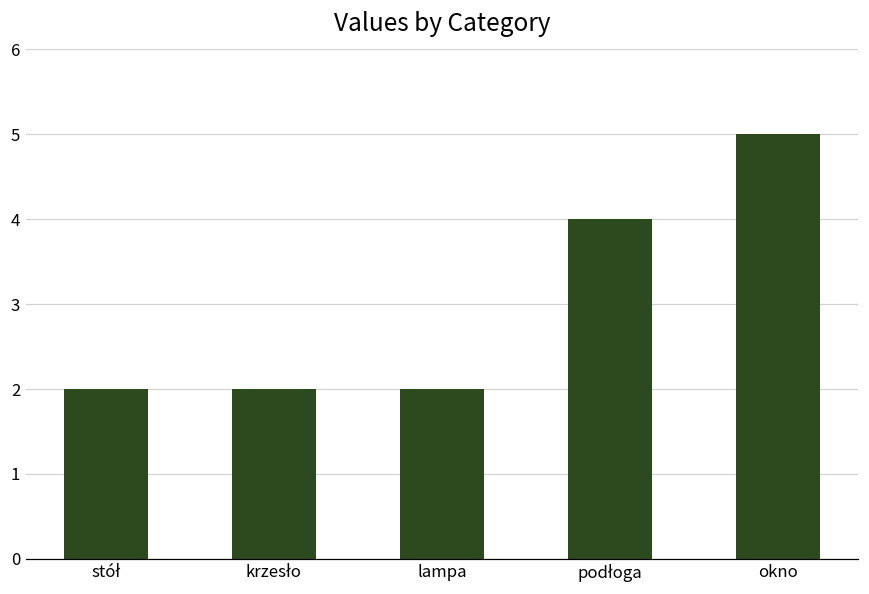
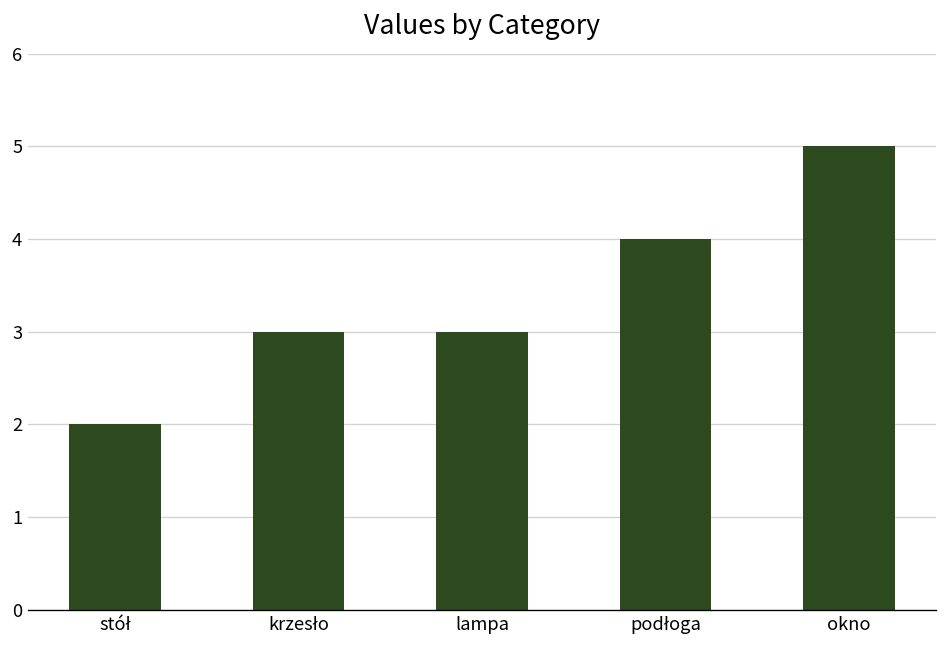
krzesło: 2 -> 3
lampa: 2 -> 3
